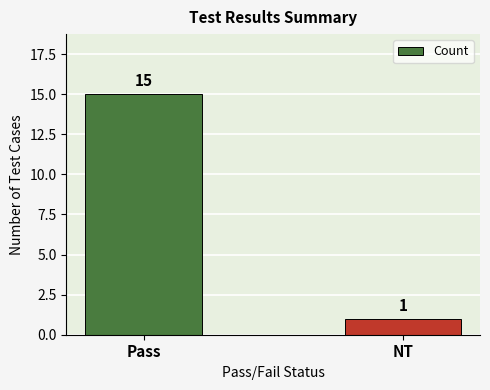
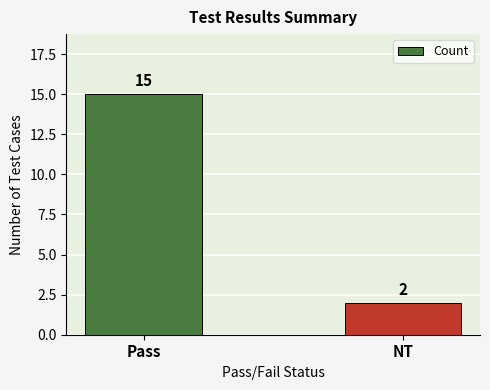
NT: 1 -> 2
